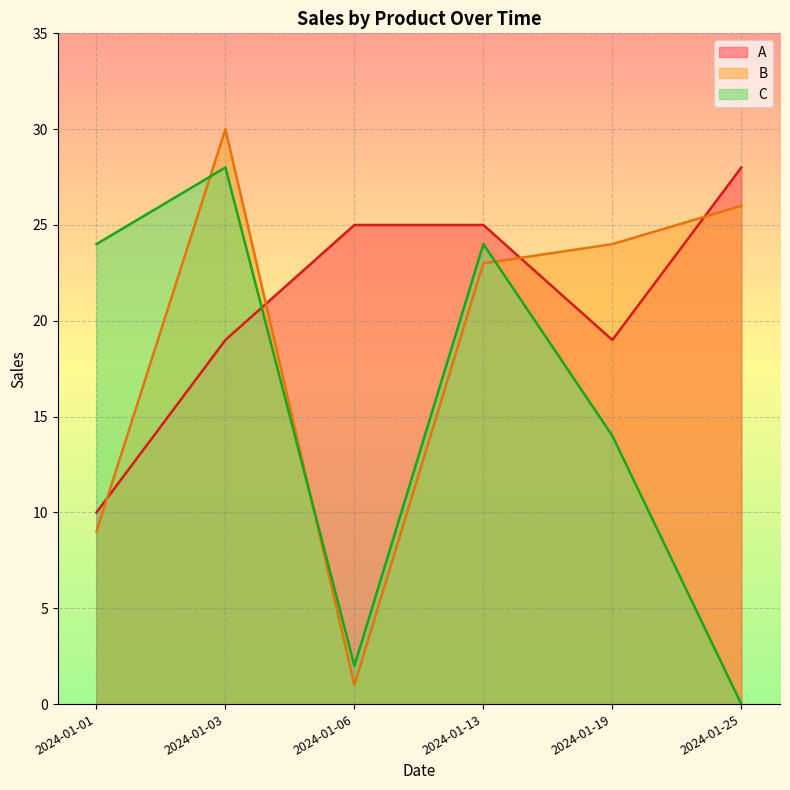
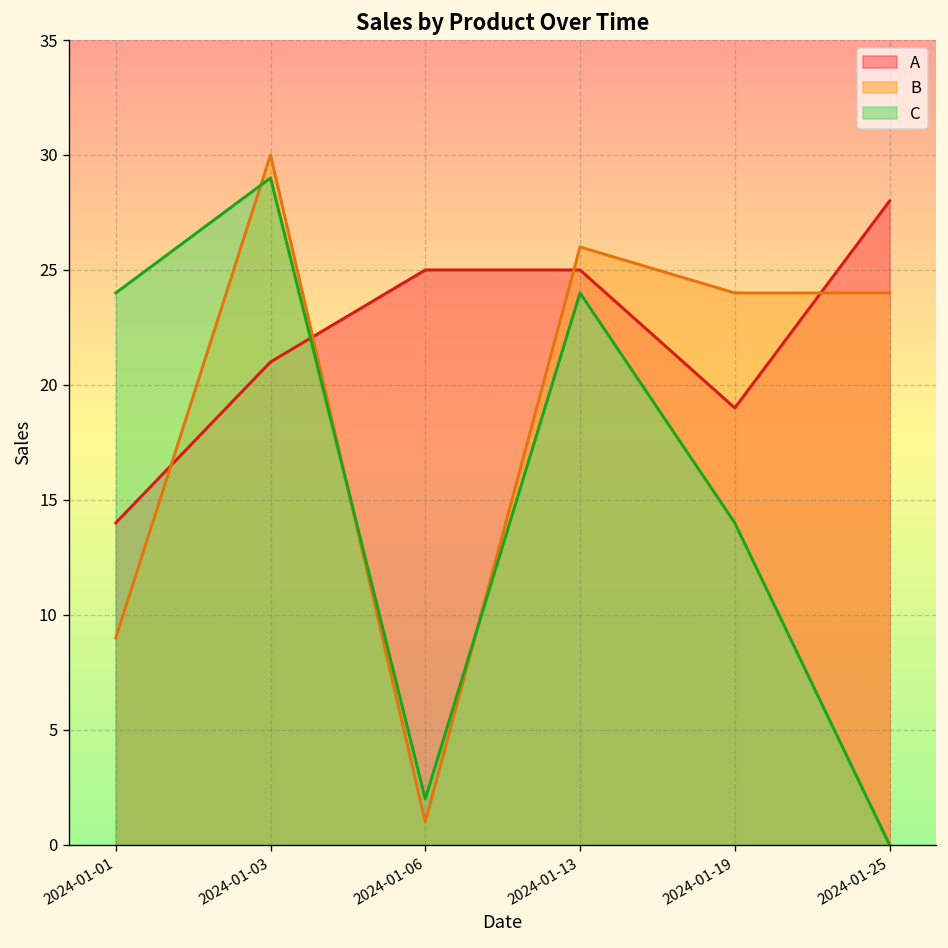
A, 2024-01-01: 10 -> 14
A, 2024-01-03: 19 -> 21
C, 2024-01-03: 28 -> 29
B, 2024-01-13: 23 -> 26
B, 2024-01-25: 26 -> 24
